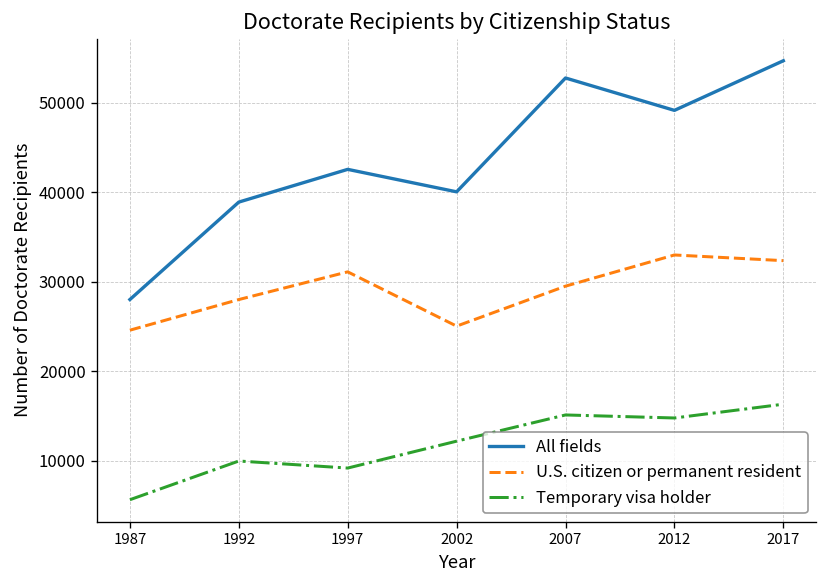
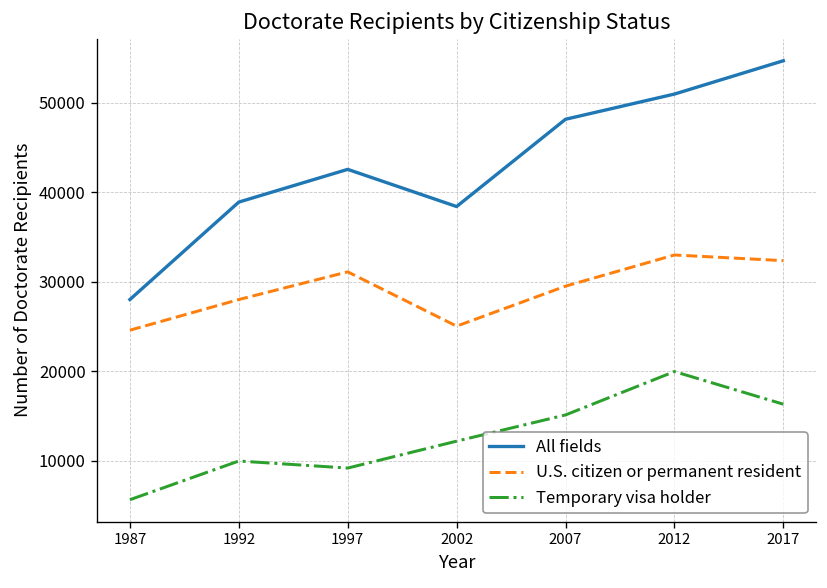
All fields, 2002: 40000 -> 38000
All fields, 2007: 53000 -> 48000
All fields, 2012: 49000 -> 51000
Temporary visa holder, 2012: 15000 -> 20000
